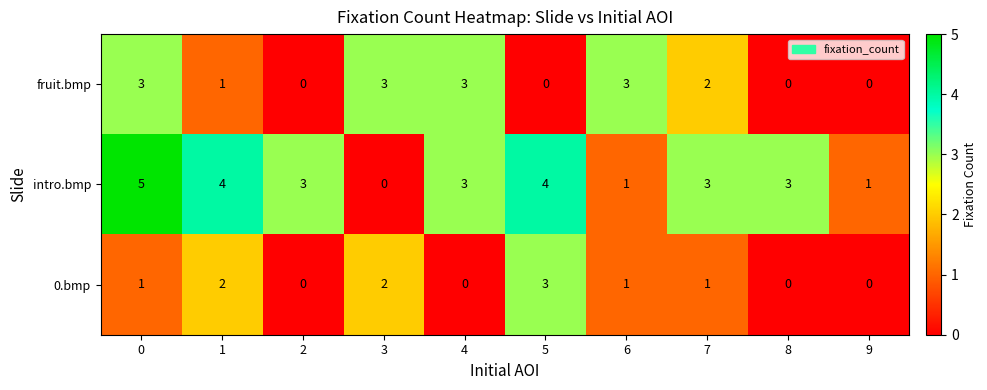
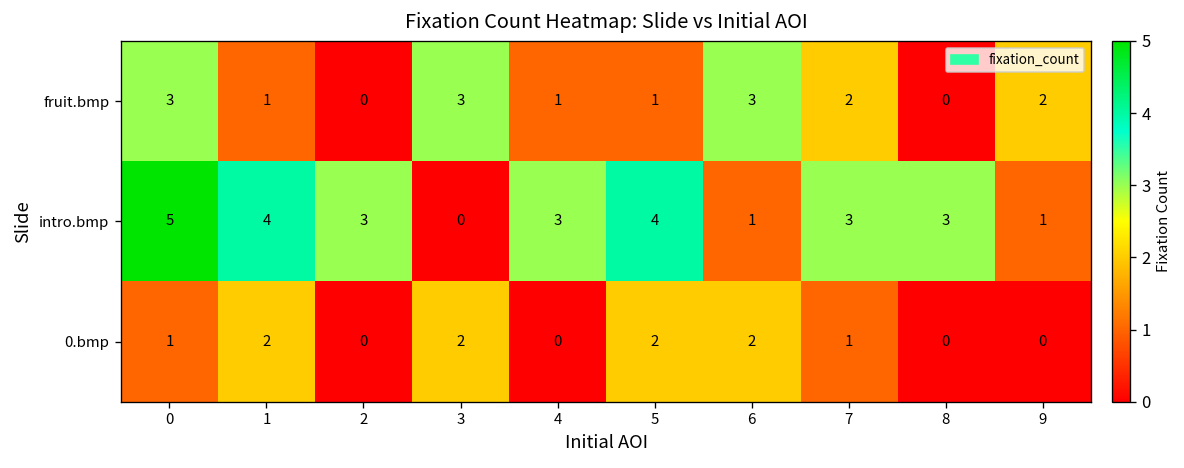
fruit.bmp, 4: 3 -> 1
fruit.bmp, 5: 0 -> 1
fruit.bmp, 9: 0 -> 2
0.bmp, 5: 3 -> 2
0.bmp, 6: 1 -> 2
